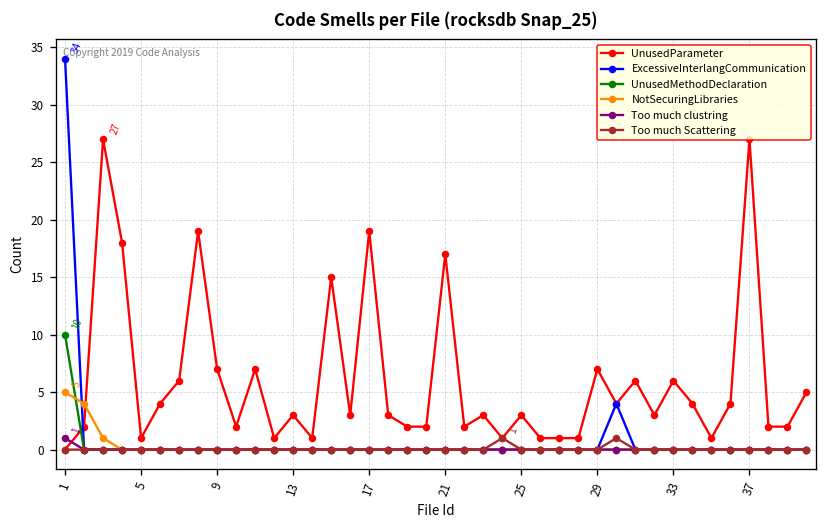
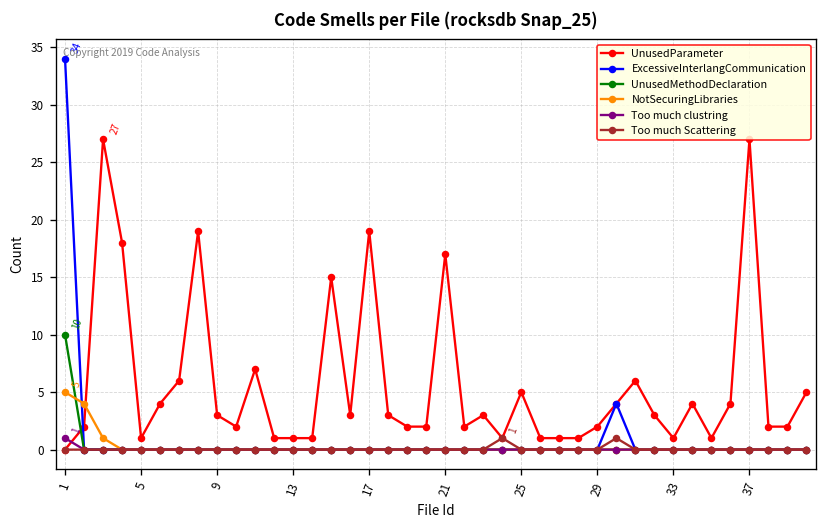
UnusedParameter, 9: 7 -> 3
UnusedParameter, 13: 3 -> 1
UnusedParameter, 25: 3 -> 5
UnusedParameter, 29: 7 -> 2
UnusedParameter, 33: 6 -> 1
